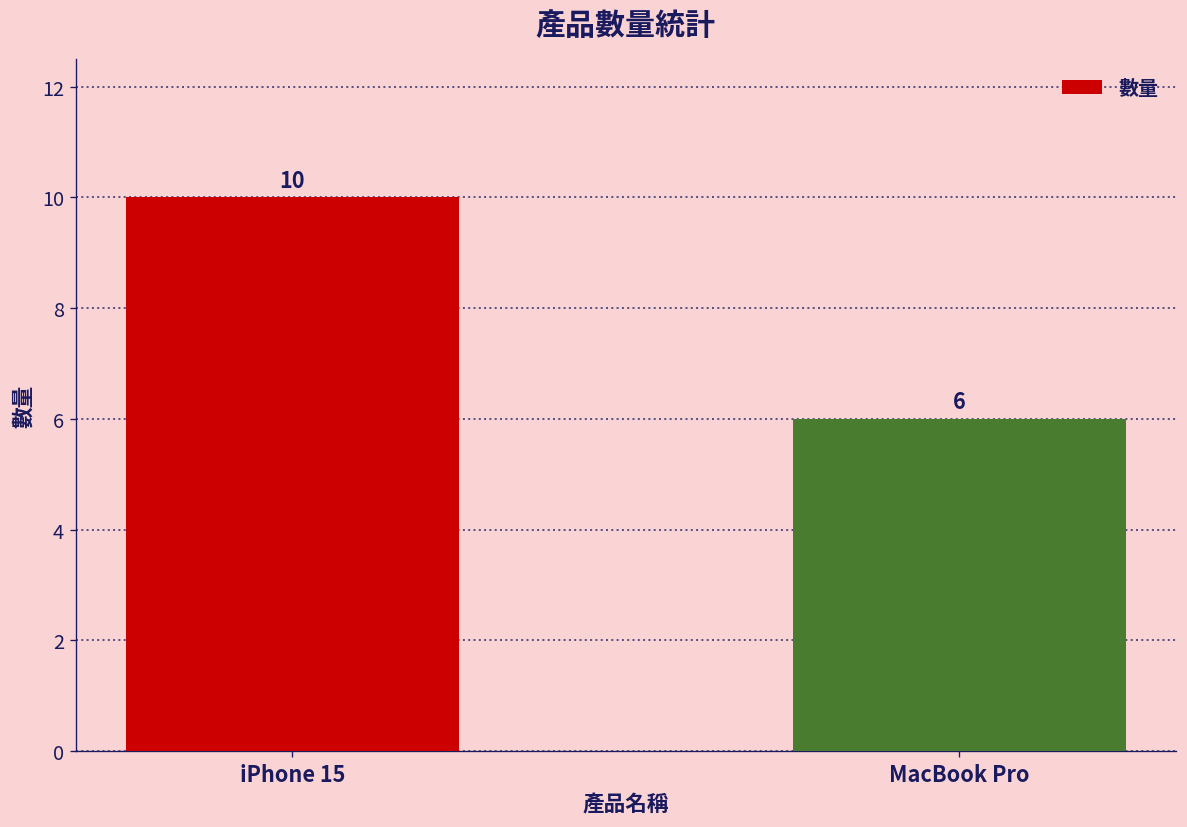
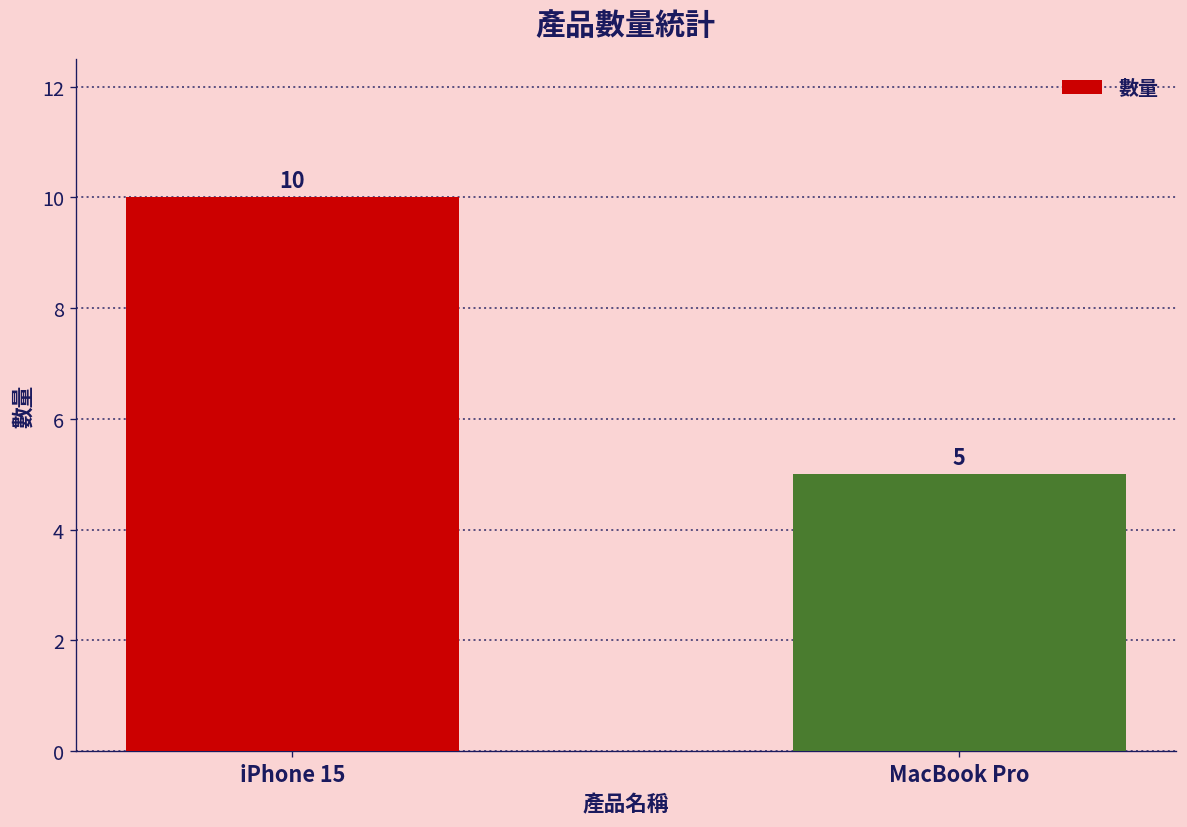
MacBook Pro: 6 -> 5
